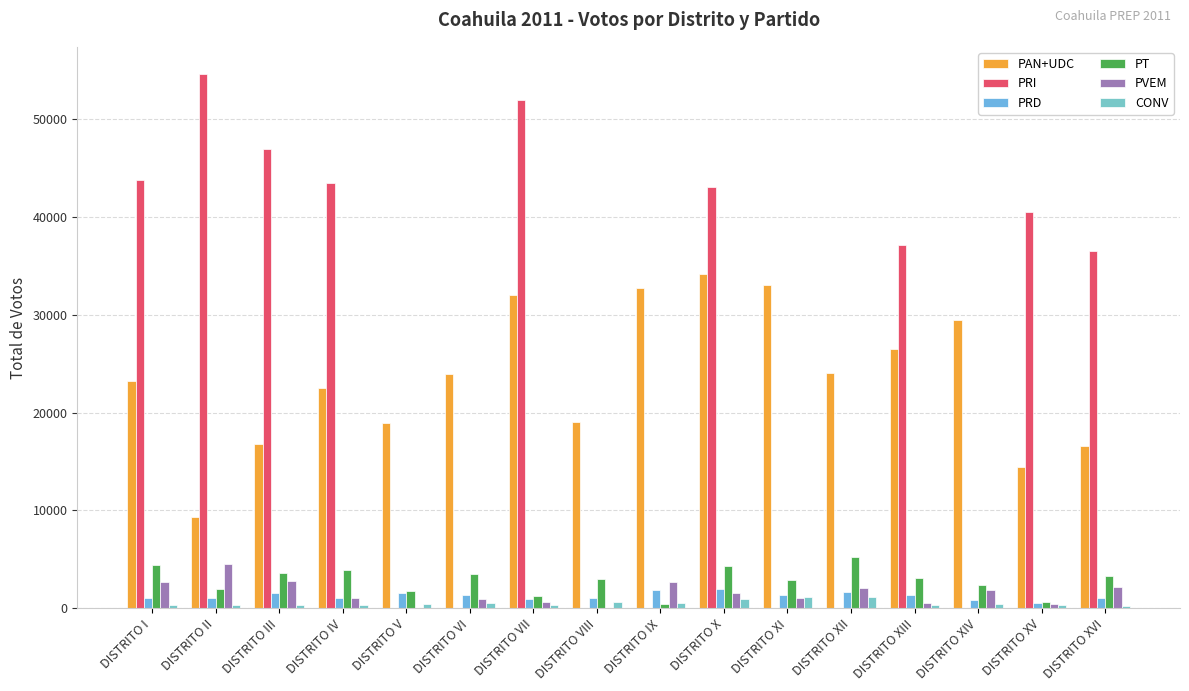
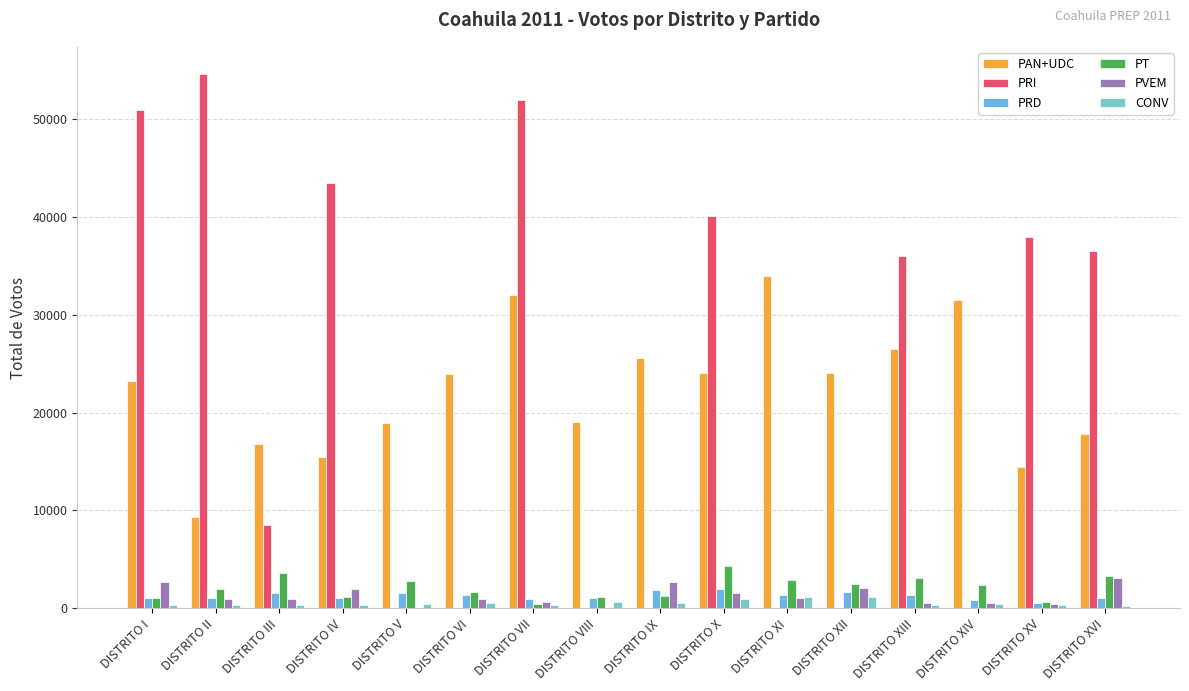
PRI, DISTRITO I: 44000 -> 51000
PT, DISTRITO I: 4000 -> 1000
PVEM, DISTRITO II: 5000 -> 1000
PRI, DISTRITO III: 47000 -> 8000
PVEM, DISTRITO III: 3000 -> 1000
PAN+UDC, DISTRITO IV: 23000 -> 15000
PT, DISTRITO IV: 4000 -> 1000
PVEM, DISTRITO IV: 1000 -> 2000
PT, DISTRITO V: 2000 -> 3000
PT, DISTRITO VI: 3000 -> 2000
PT, DISTRITO VII: 1000 -> 0
PT, DISTRITO VIII: 3000 -> 1000
PAN+UDC, DISTRITO IX: 33000 -> 26000
PT, DISTRITO IX: 0 -> 1000
PAN+UDC, DISTRITO X: 34000 -> 24000
PRI, DISTRITO X: 43000 -> 40000
PAN+UDC, DISTRITO XI: 33000 -> 34000
PT, DISTRITO XII: 5000 -> 2000
PRI, DISTRITO XIII: 37000 -> 36000
PAN+UDC, DISTRITO XIV: 29000 -> 31000
PVEM, DISTRITO XIV: 2000 -> 1000
PRI, DISTRITO XV: 40000 -> 38000
PAN+UDC, DISTRITO XVI: 17000 -> 18000
PVEM, DISTRITO XVI: 2000 -> 3000
